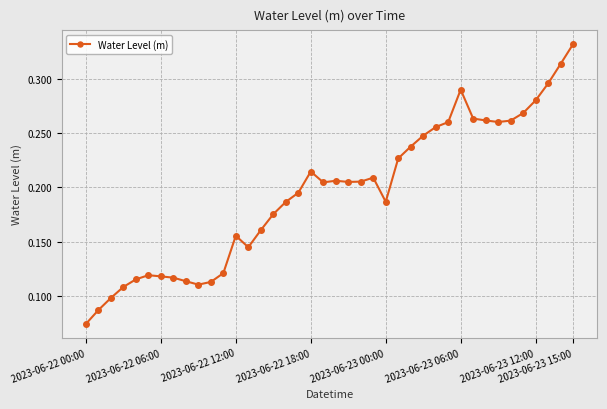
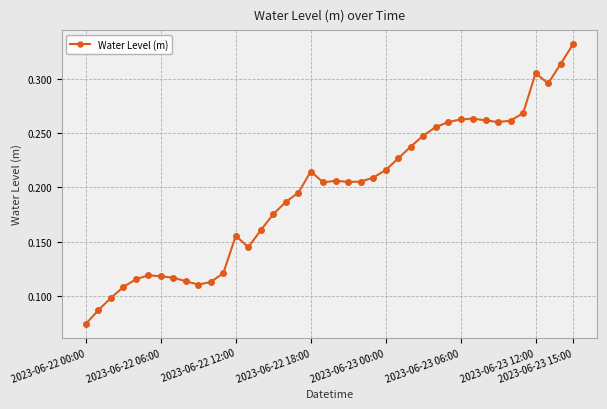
2023-06-23 00:00: 0.187 -> 0.216
2023-06-23 06:00: 0.290 -> 0.263
2023-06-23 12:00: 0.280 -> 0.305
